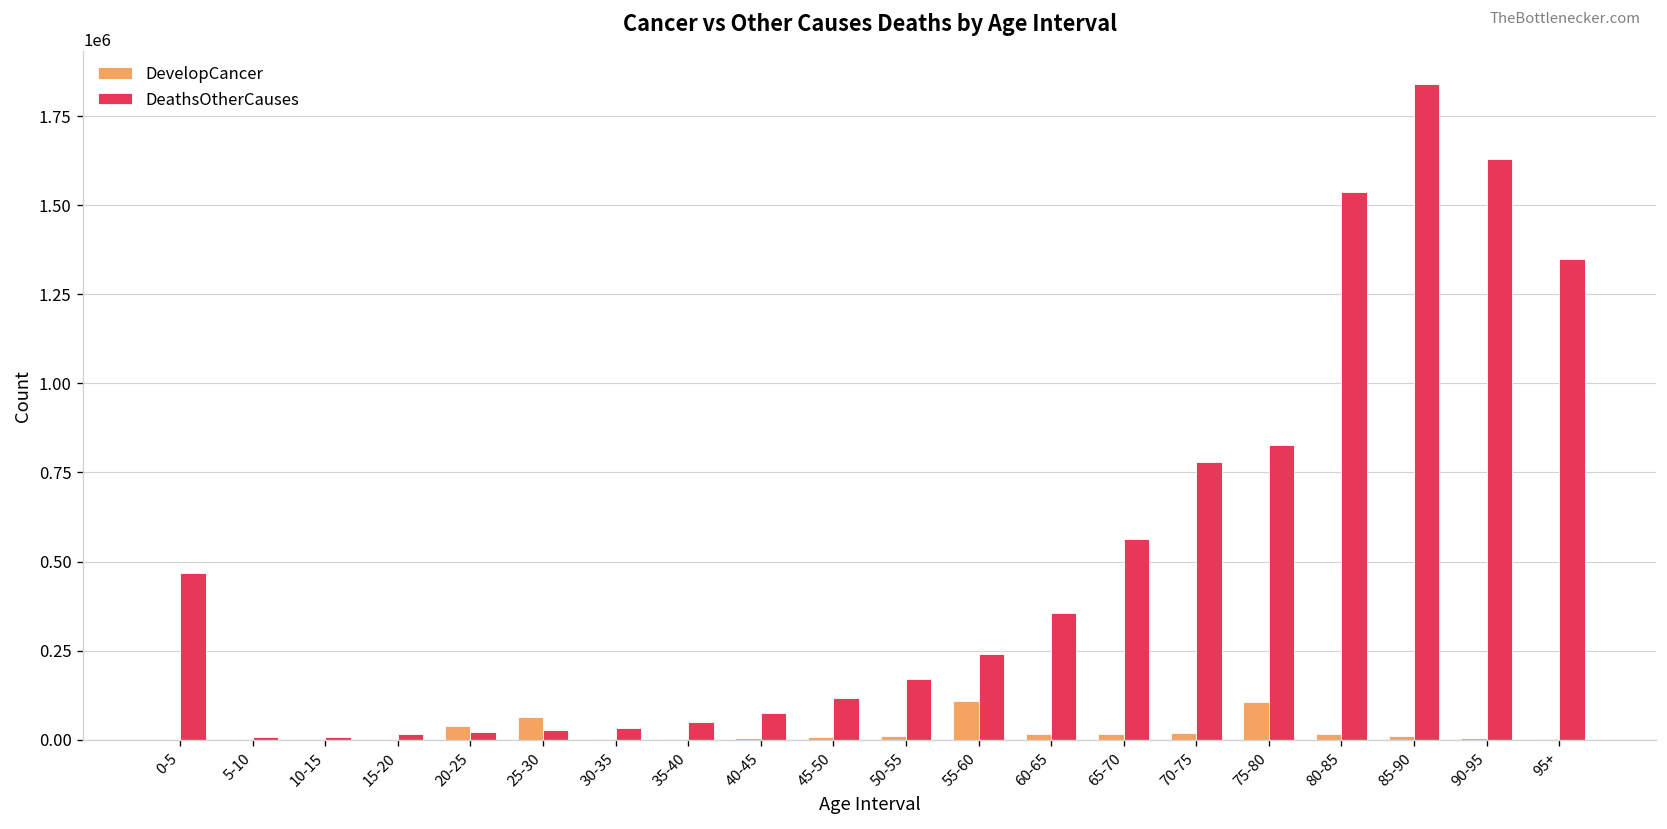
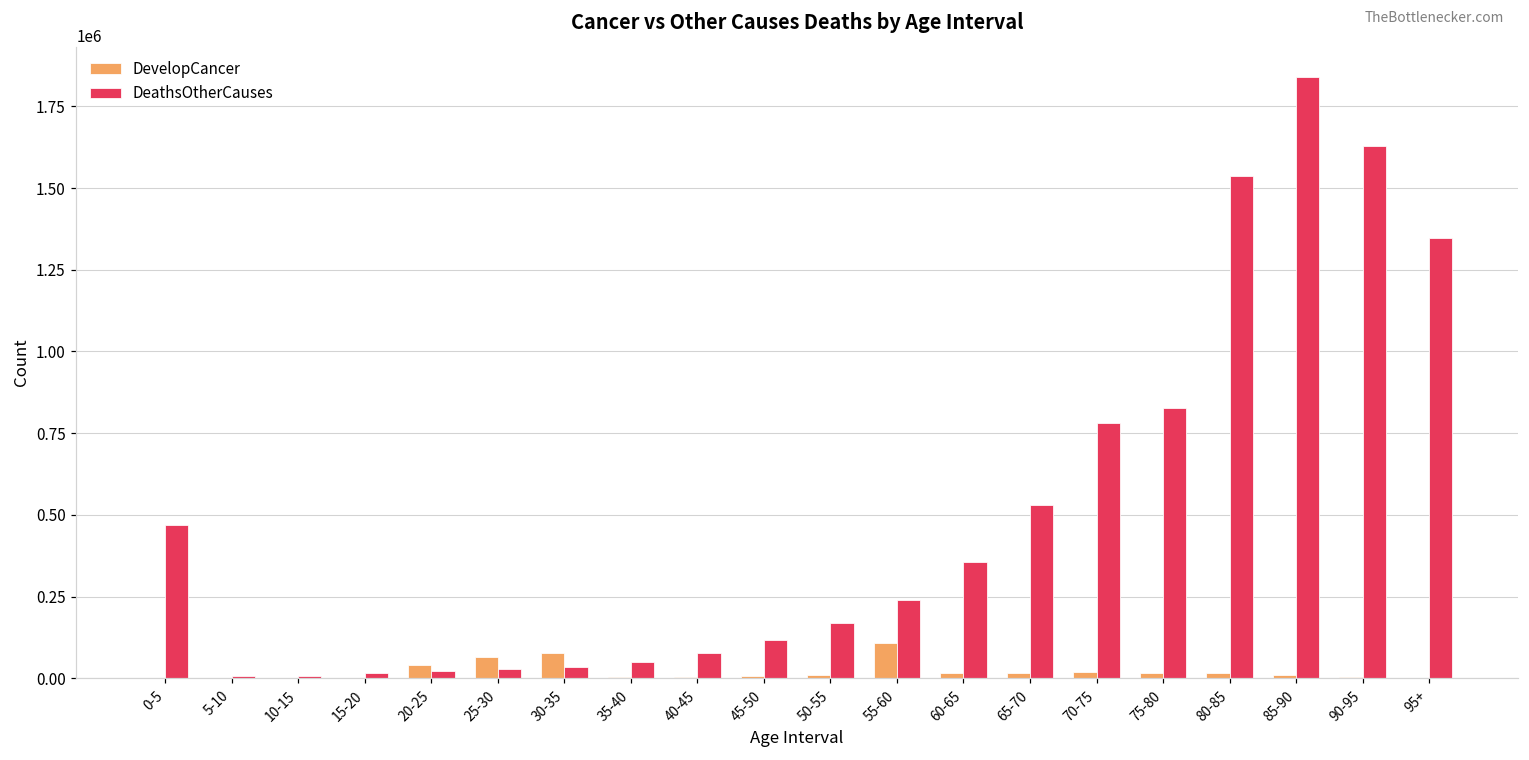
DevelopCancer, 30-35: 0 -> 80000
DeathsOtherCauses, 65-70: 560000 -> 530000
DevelopCancer, 75-80: 100000 -> 20000
